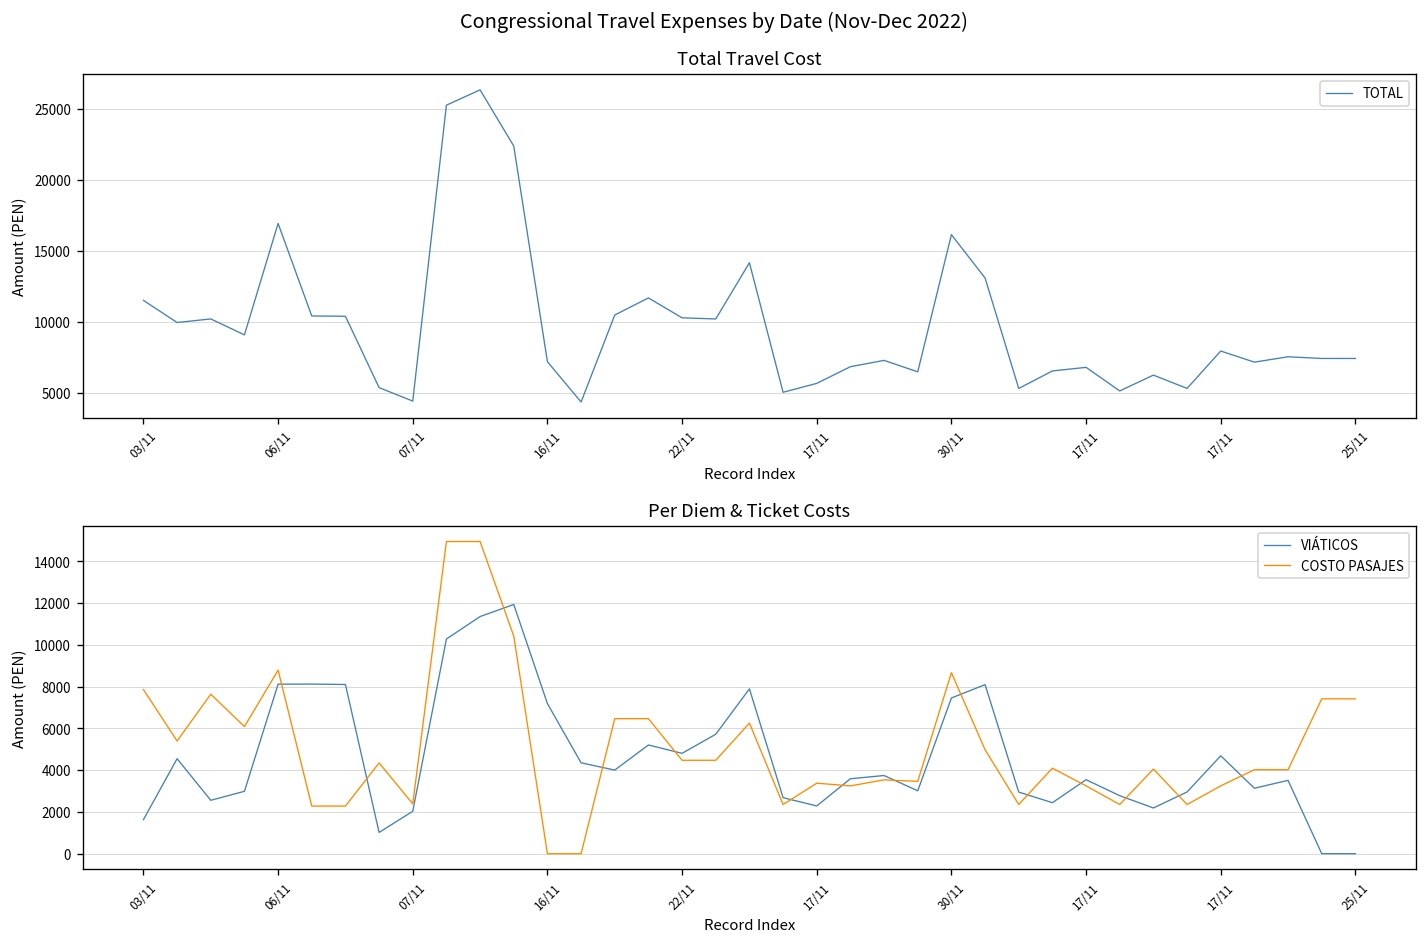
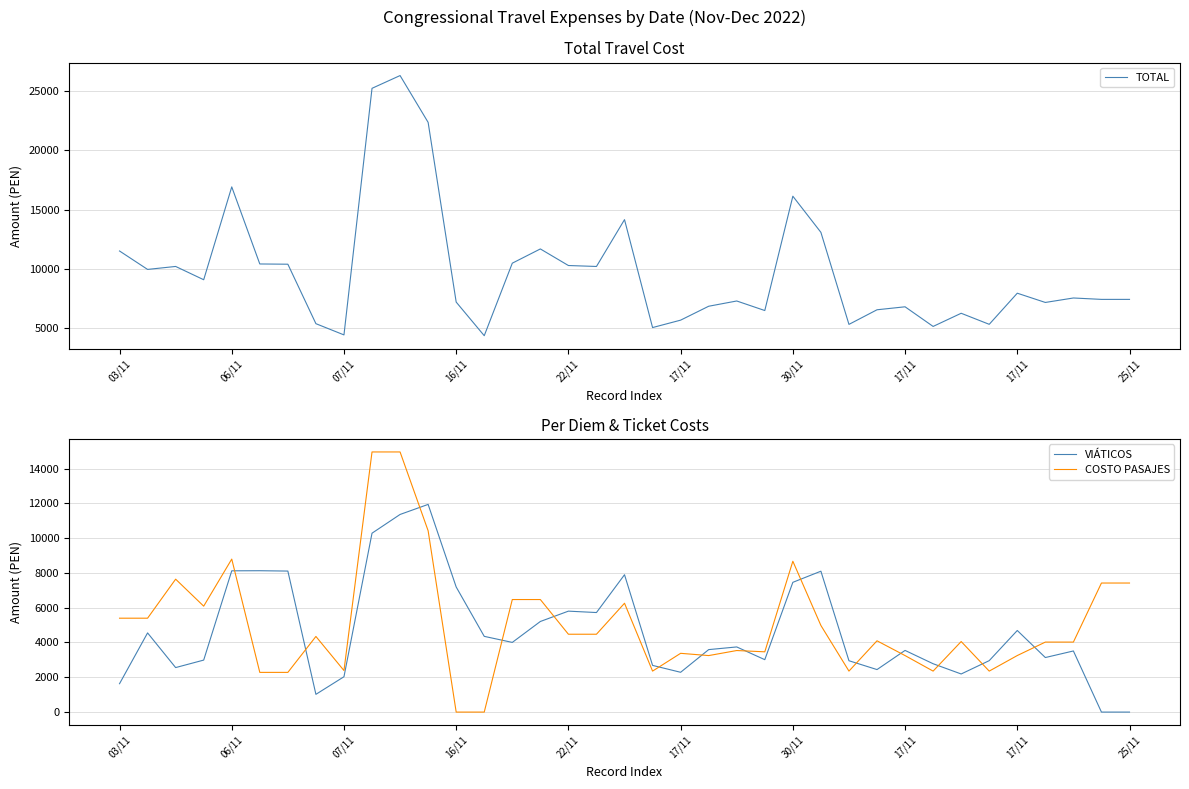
Per Diem & Ticket Costs, COSTO PASAJES, 03/11: 7900 -> 5400
Per Diem & Ticket Costs, VIÁTICOS, 22/11: 4800 -> 5800
